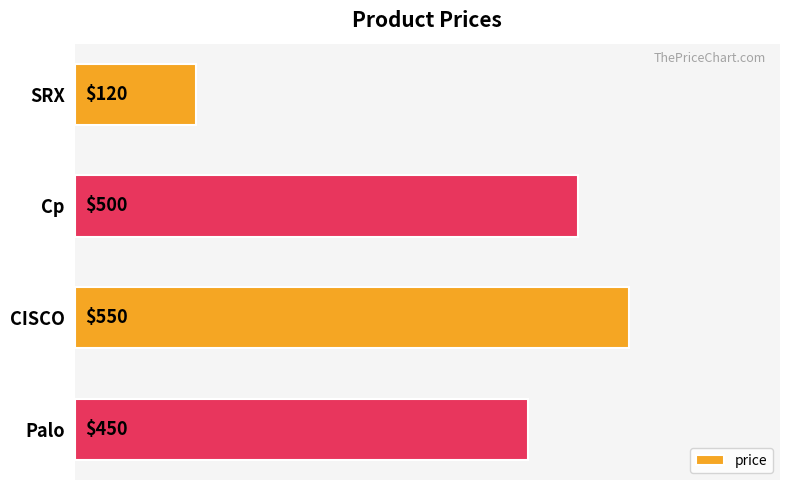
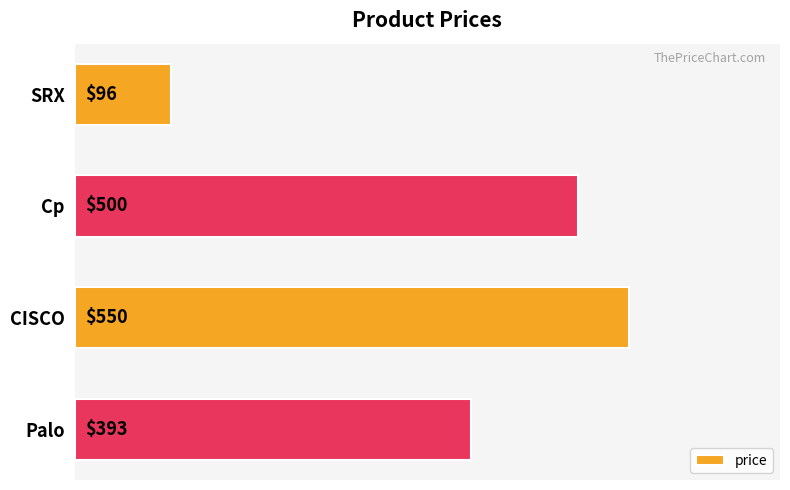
SRX: $120 -> $96
Palo: $450 -> $393
